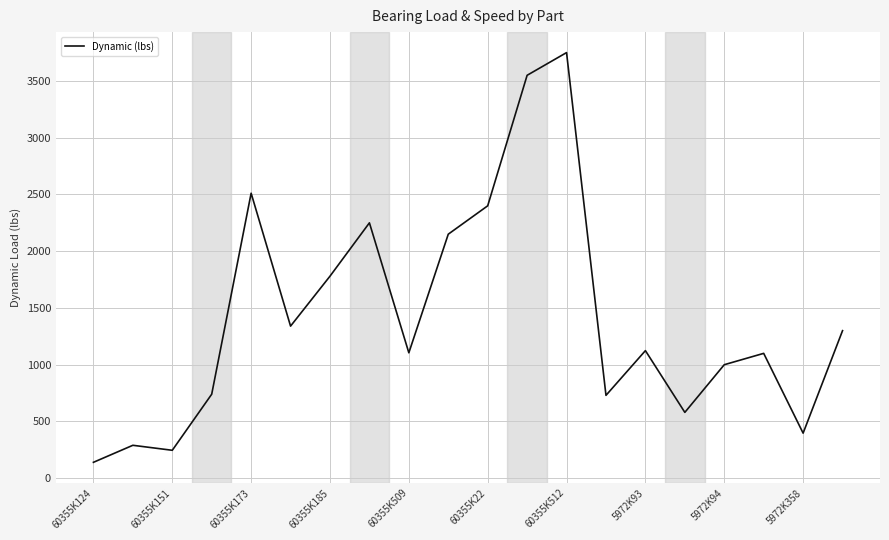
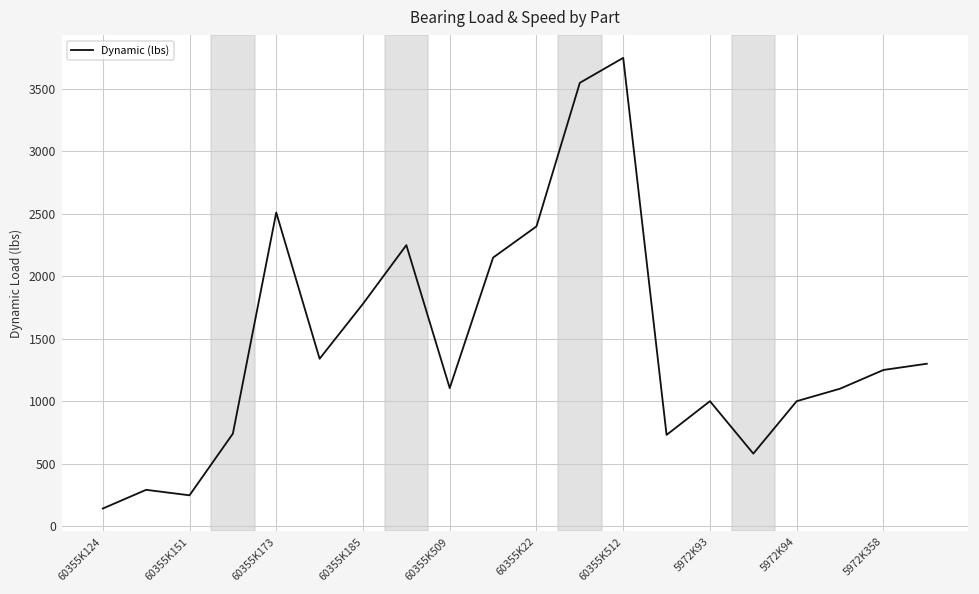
5972K93: 1120 -> 1000
5972K358: 400 -> 1250
